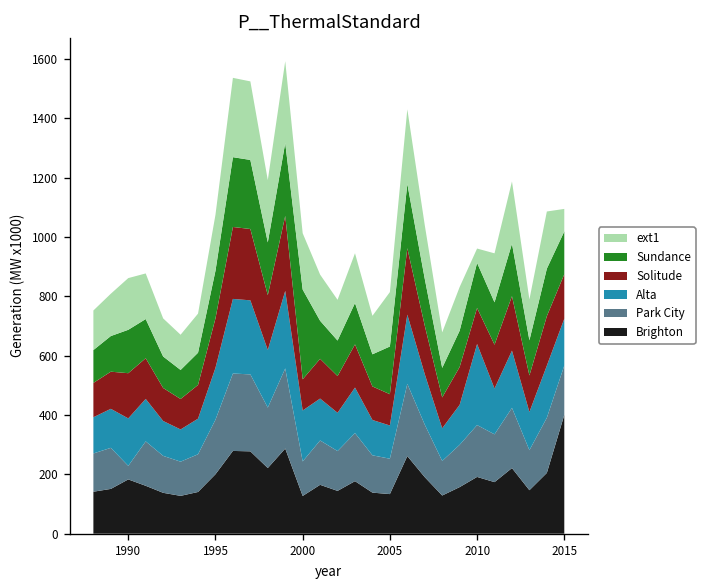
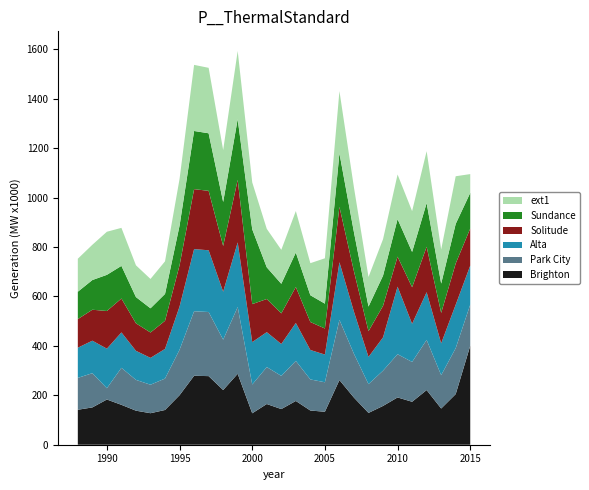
Solitude, 2000: 110 -> 150
Sundance, 2005: 160 -> 100
ext1, 2010: 50 -> 180
